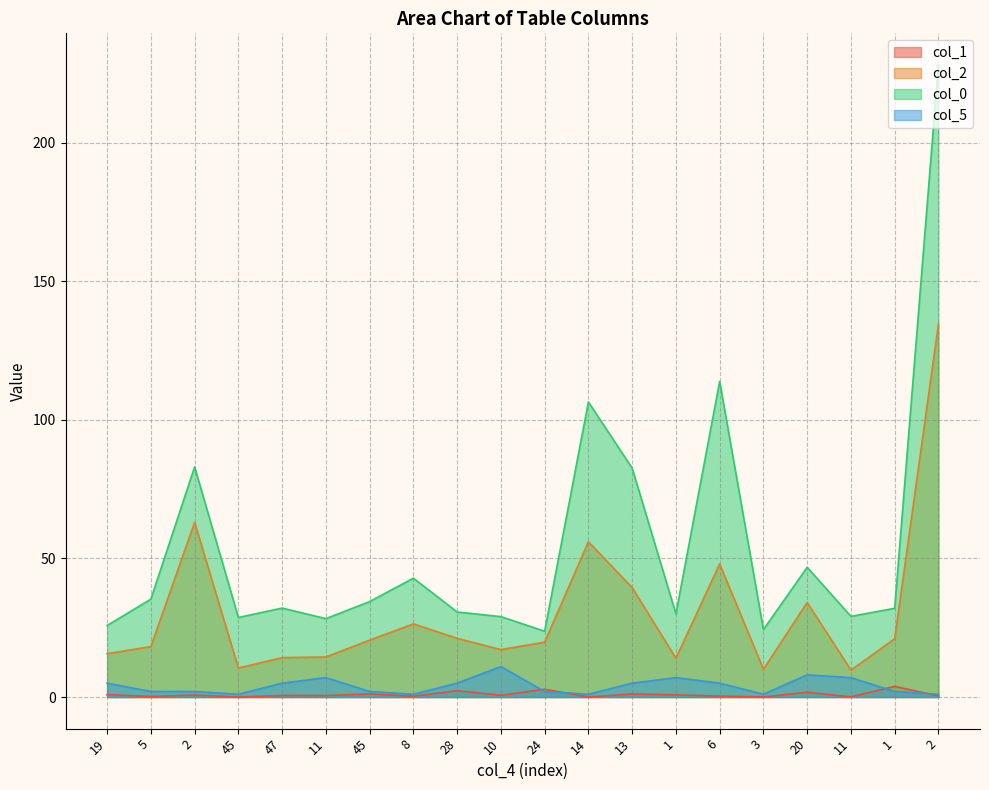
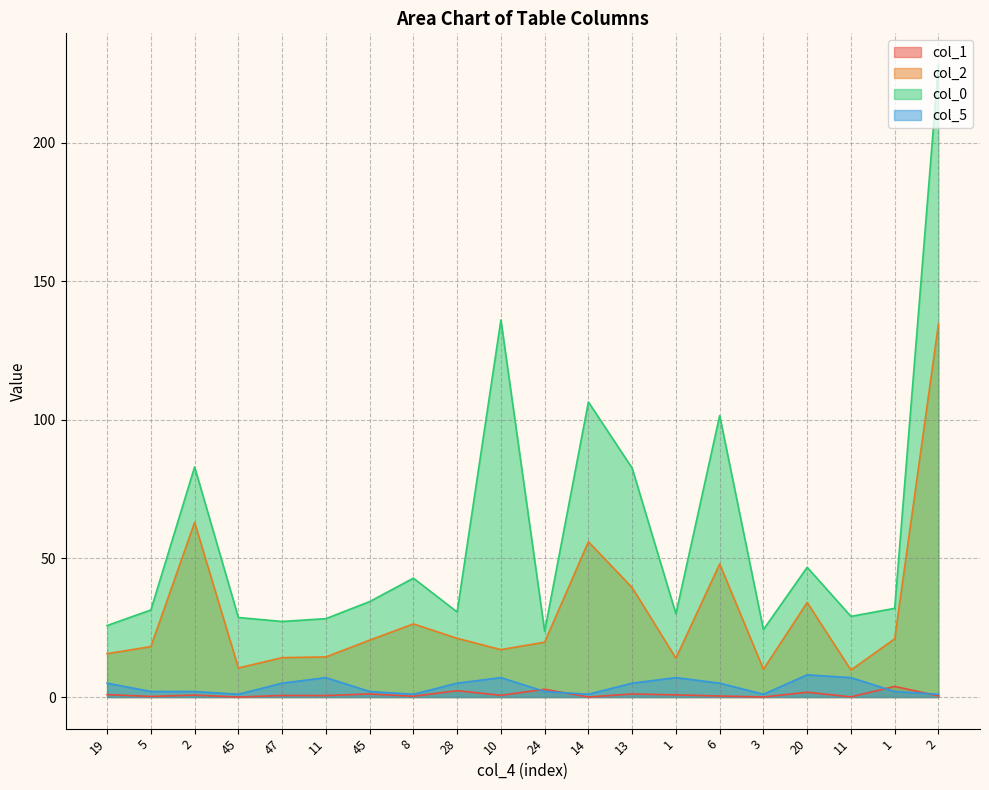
col_0, 5: 35 -> 31
col_0, 47: 32 -> 27
col_0, 10: 29 -> 136
col_5, 10: 11 -> 7
col_0, 6: 114 -> 102
